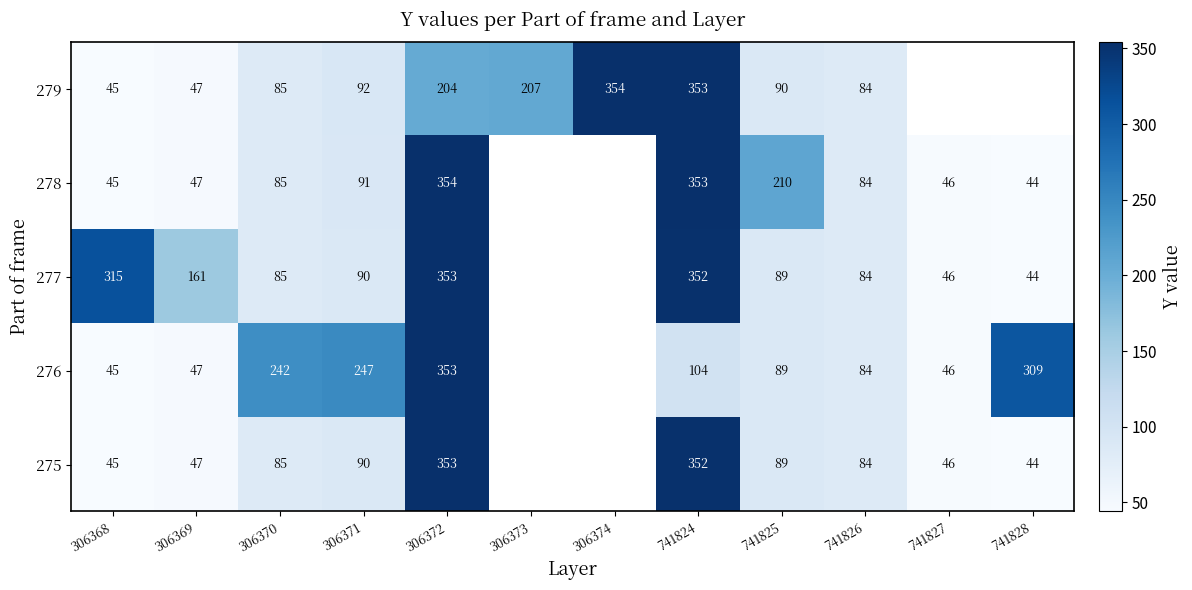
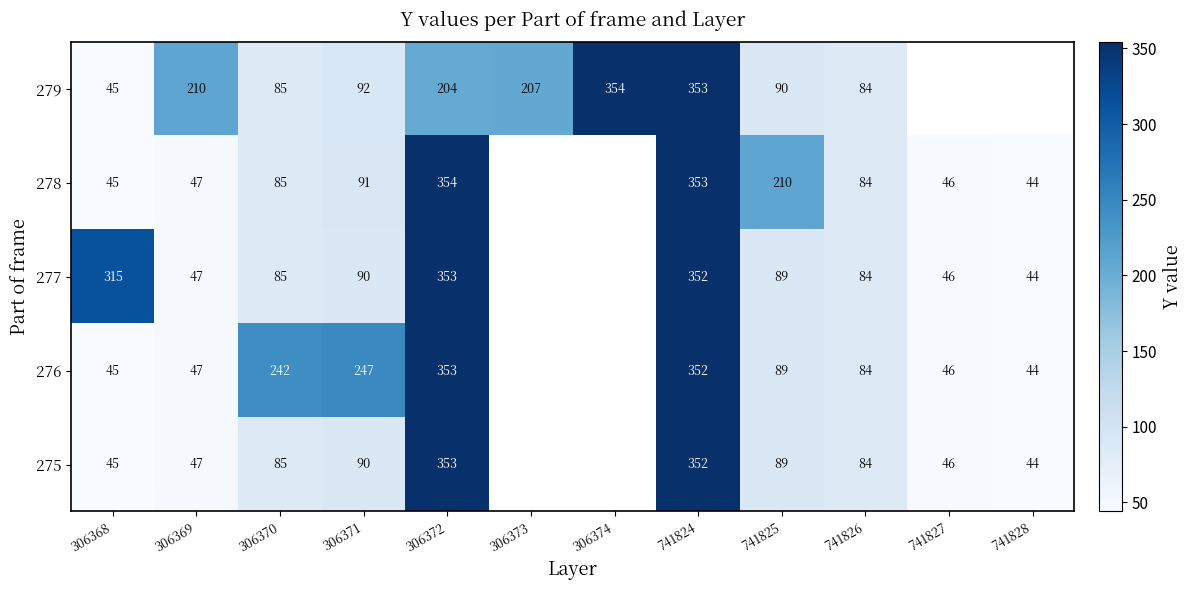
279, 306369: 47 -> 210
277, 306369: 161 -> 47
276, 741824: 104 -> 352
276, 741828: 309 -> 44
